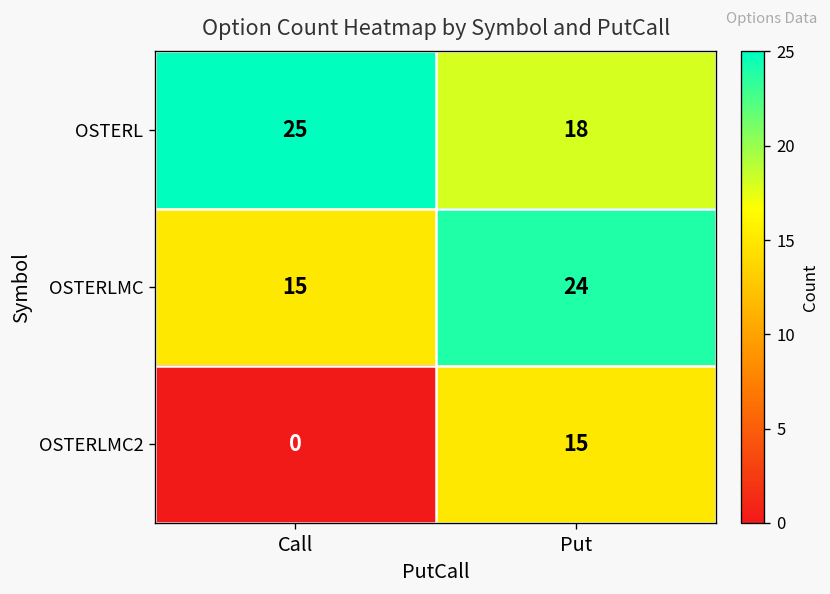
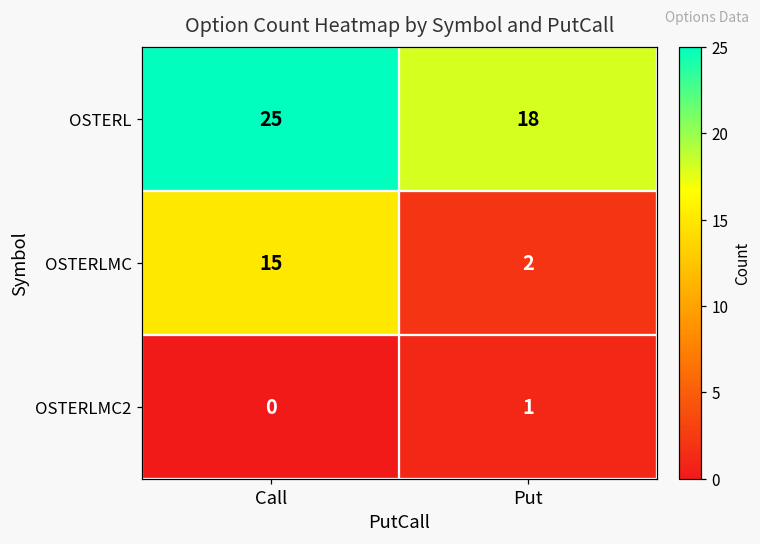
OSTERLMC, Put: 24 -> 2
OSTERLMC2, Put: 15 -> 1
